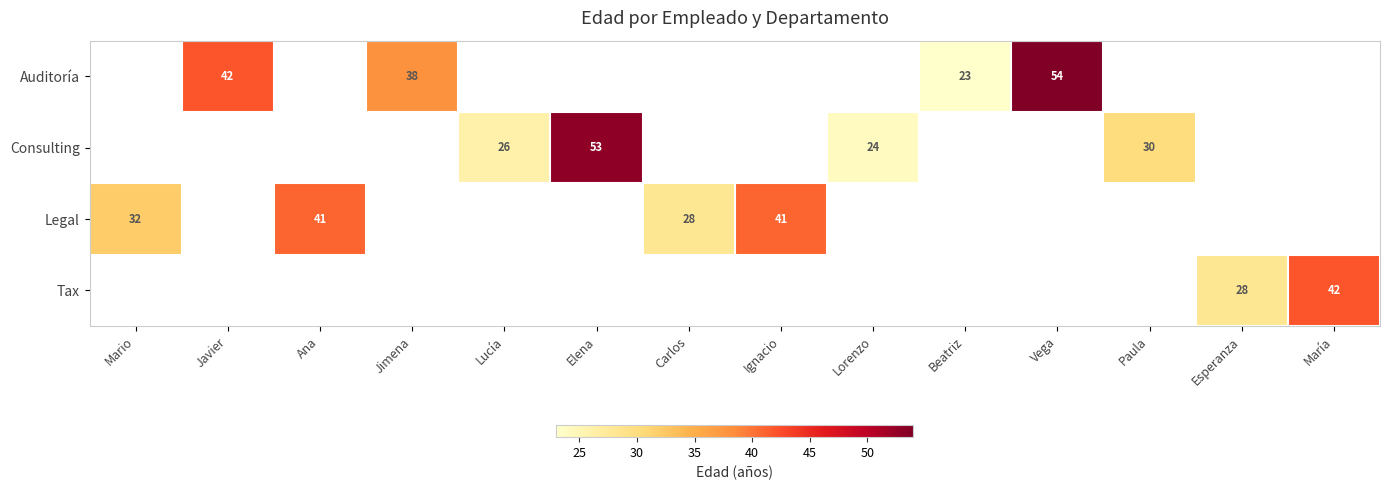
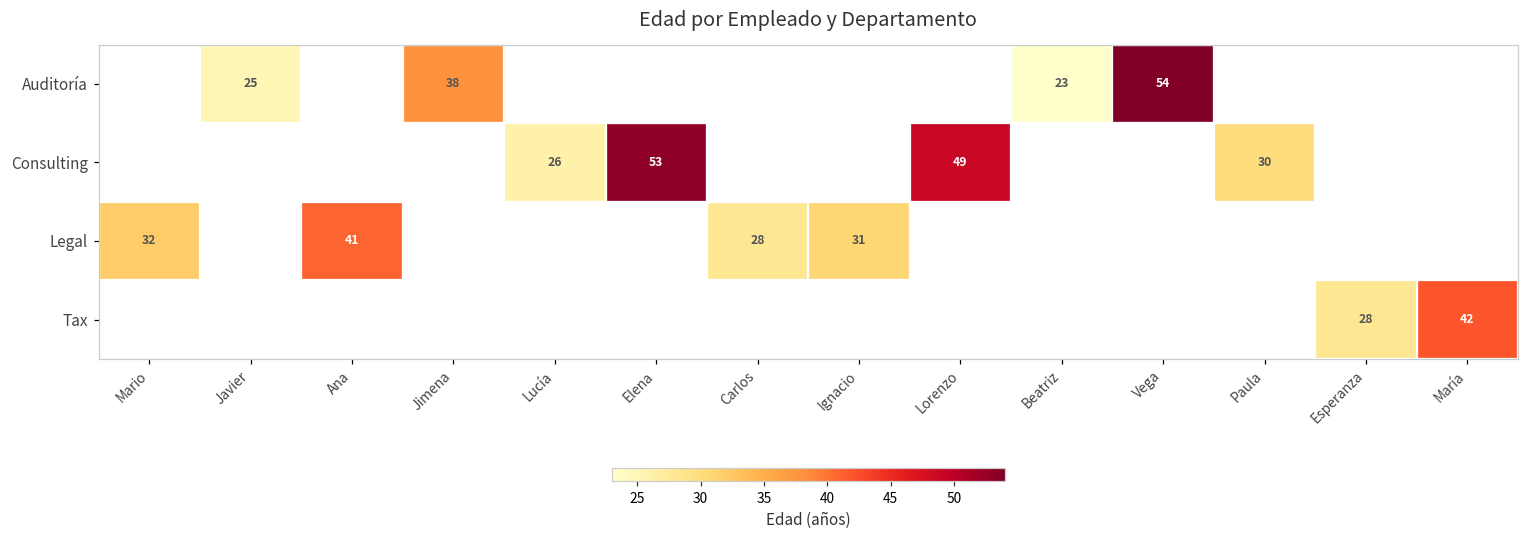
Auditoría, Javier: 42 -> 25
Consulting, Lorenzo: 24 -> 49
Legal, Ignacio: 41 -> 31
